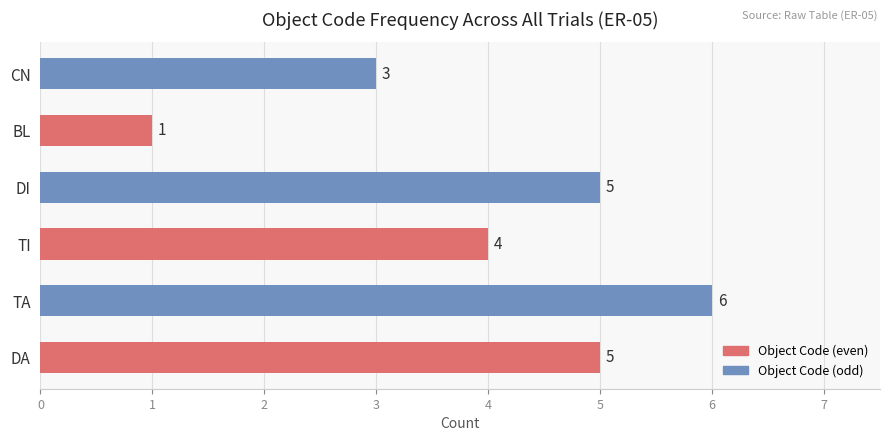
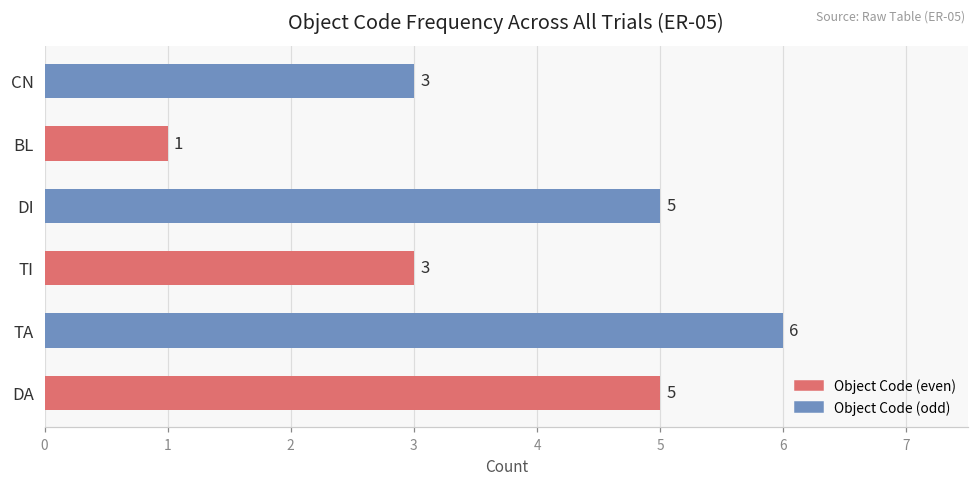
TI: 4 -> 3
